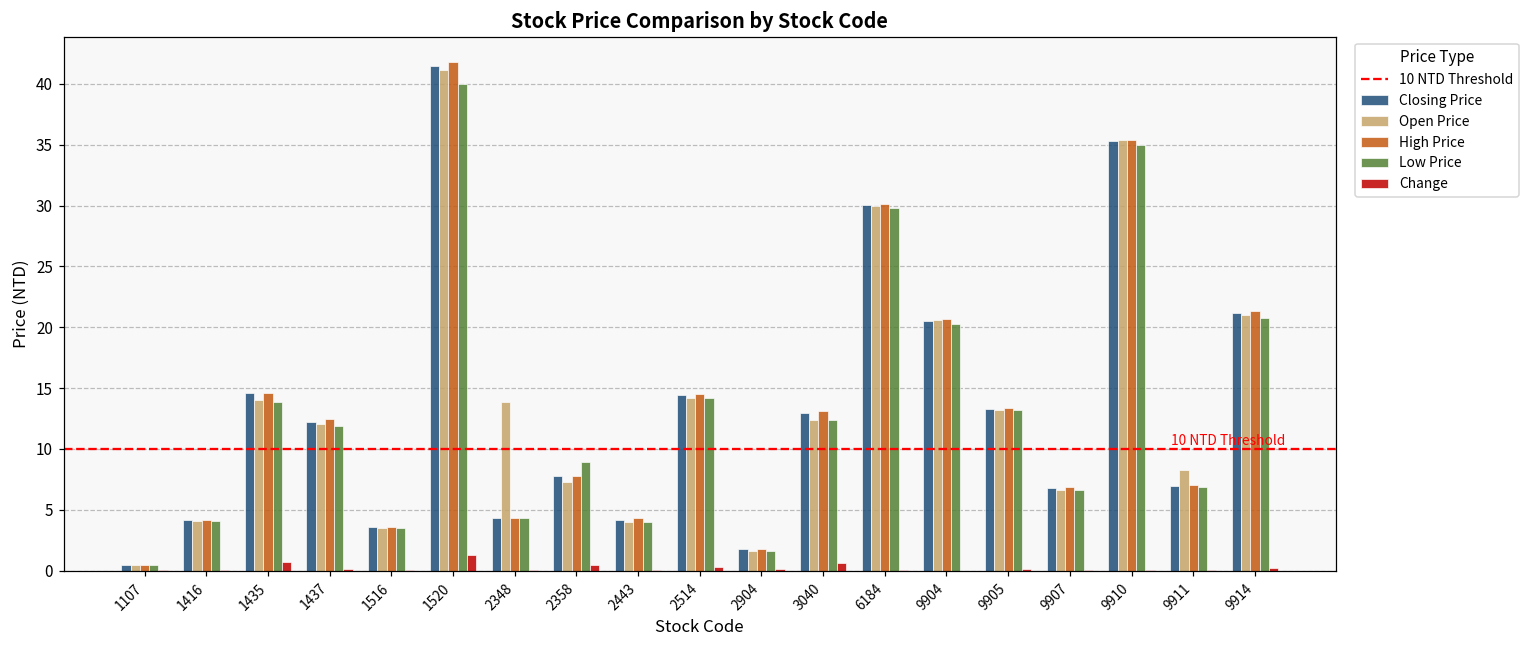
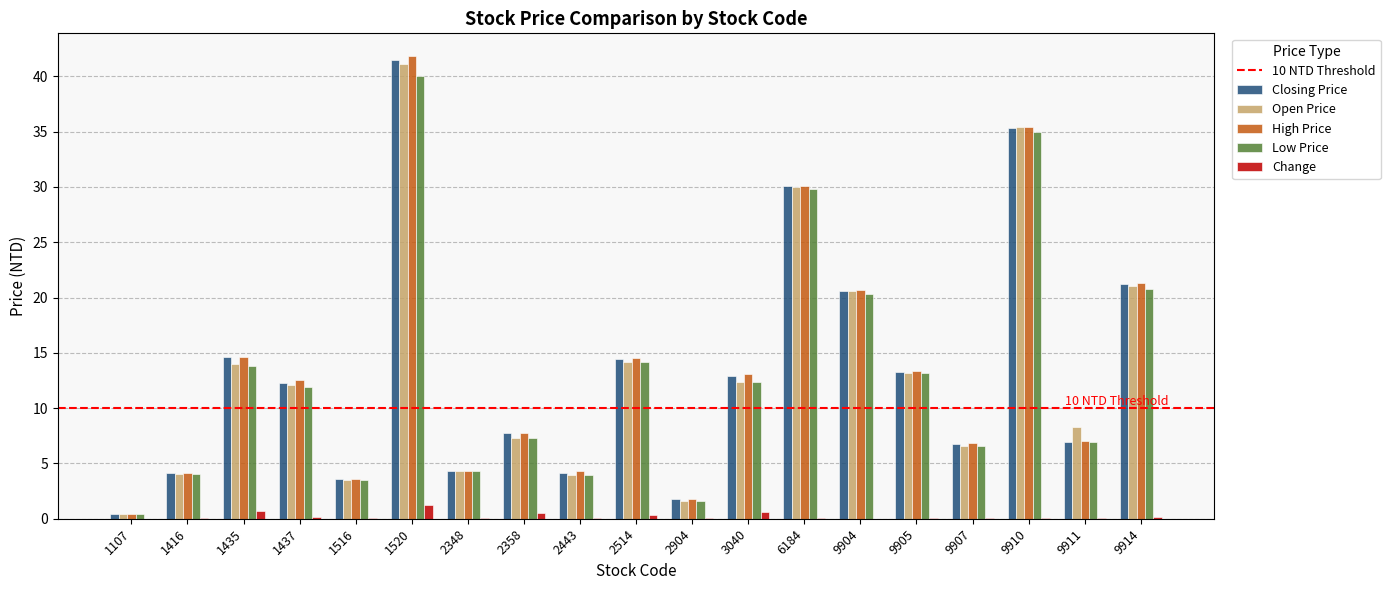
Open Price, 2348: 13.9 -> 4.3
Low Price, 2358: 8.9 -> 7.3
